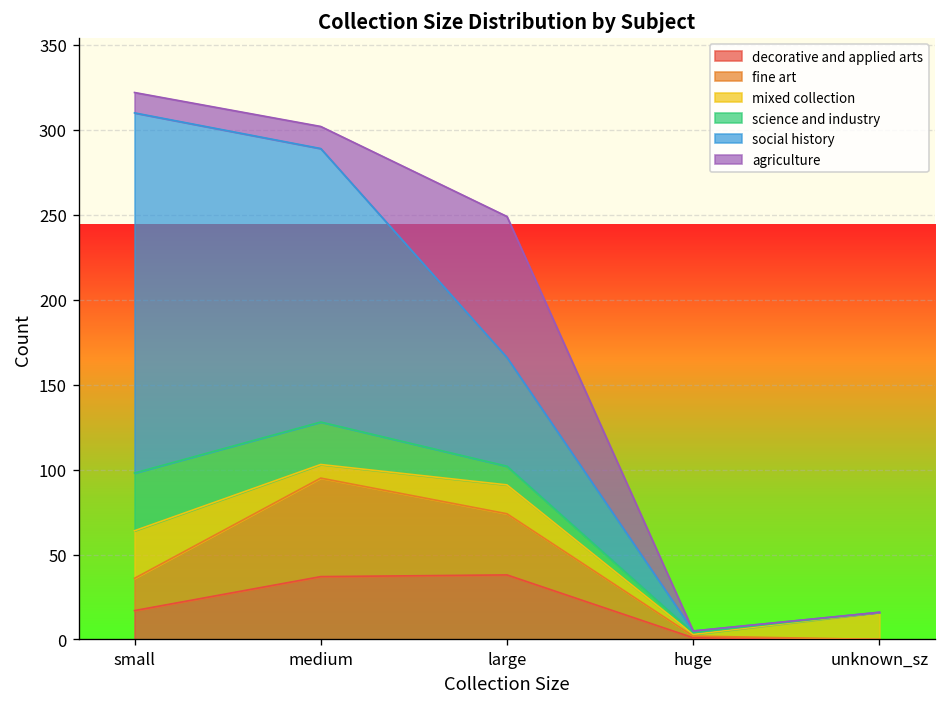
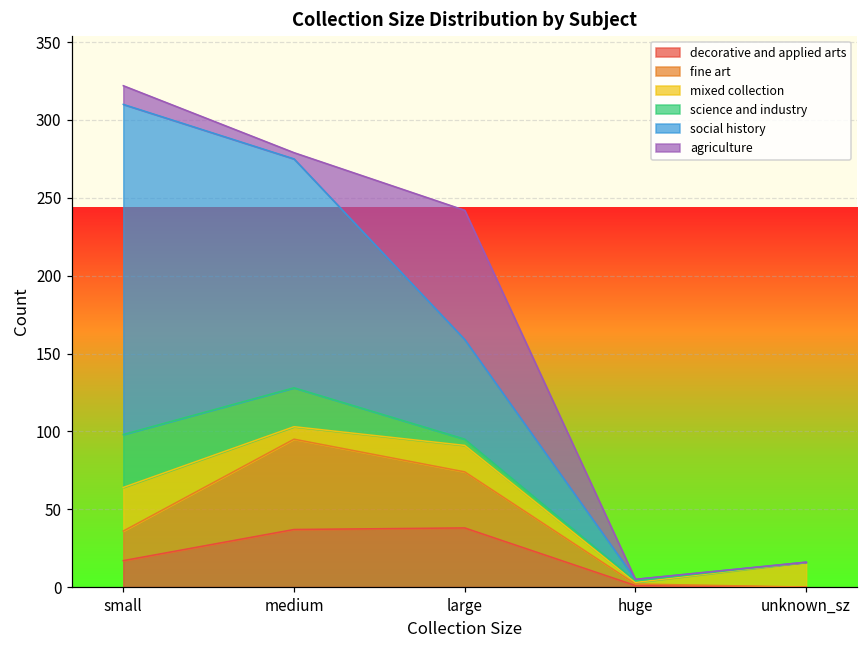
social history, medium: 161 -> 147
agriculture, medium: 13 -> 4
science and industry, large: 11 -> 4
